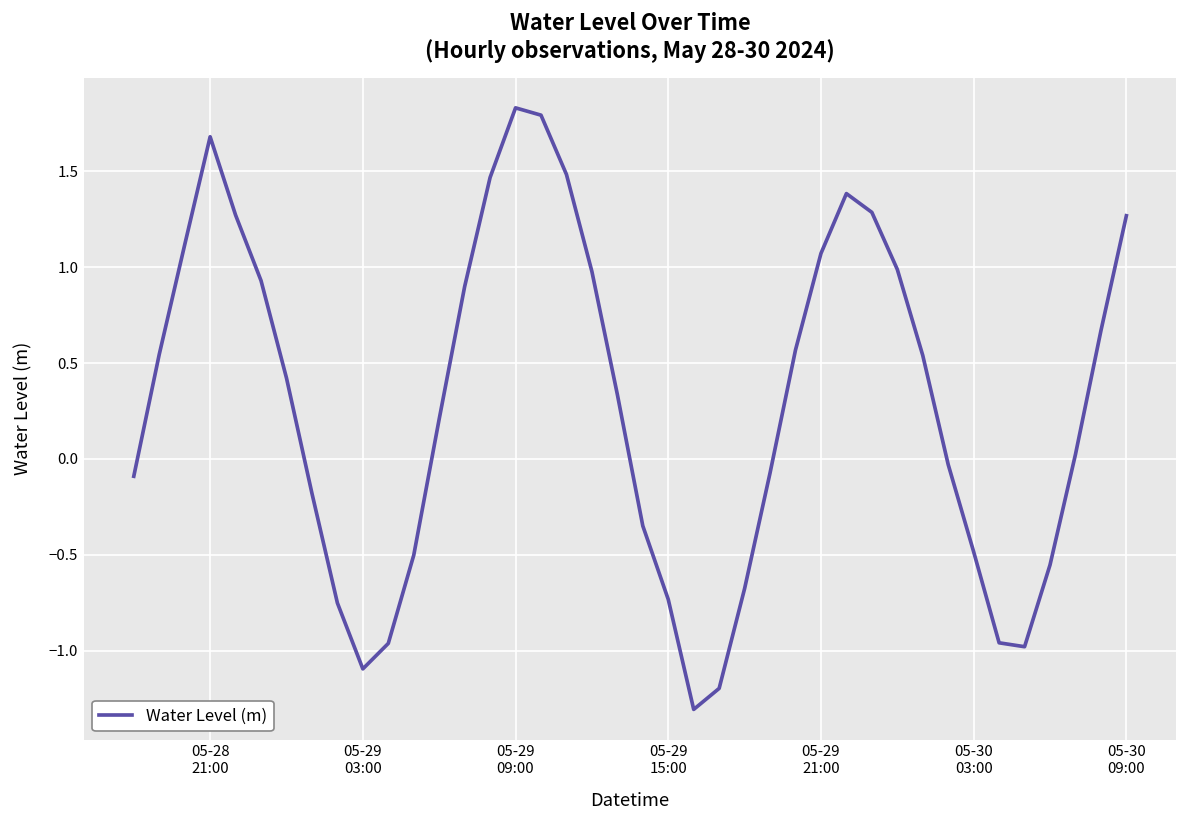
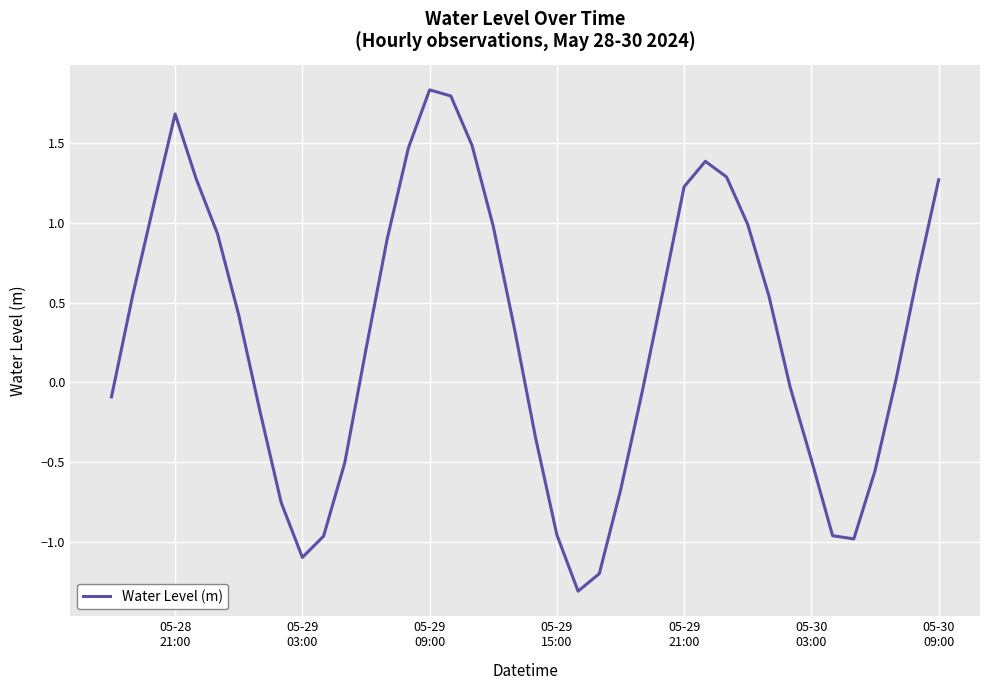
05-29 15:00: -0.73 -> -0.95
05-29 21:00: 1.07 -> 1.22
